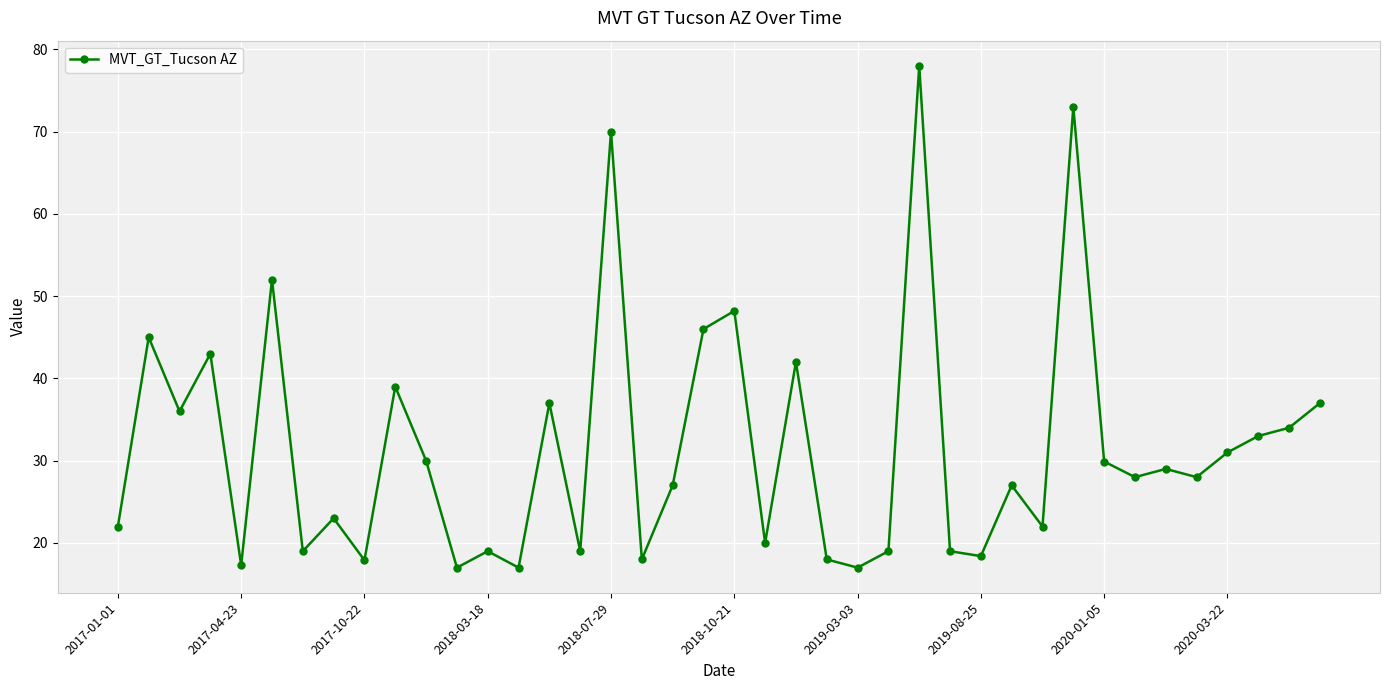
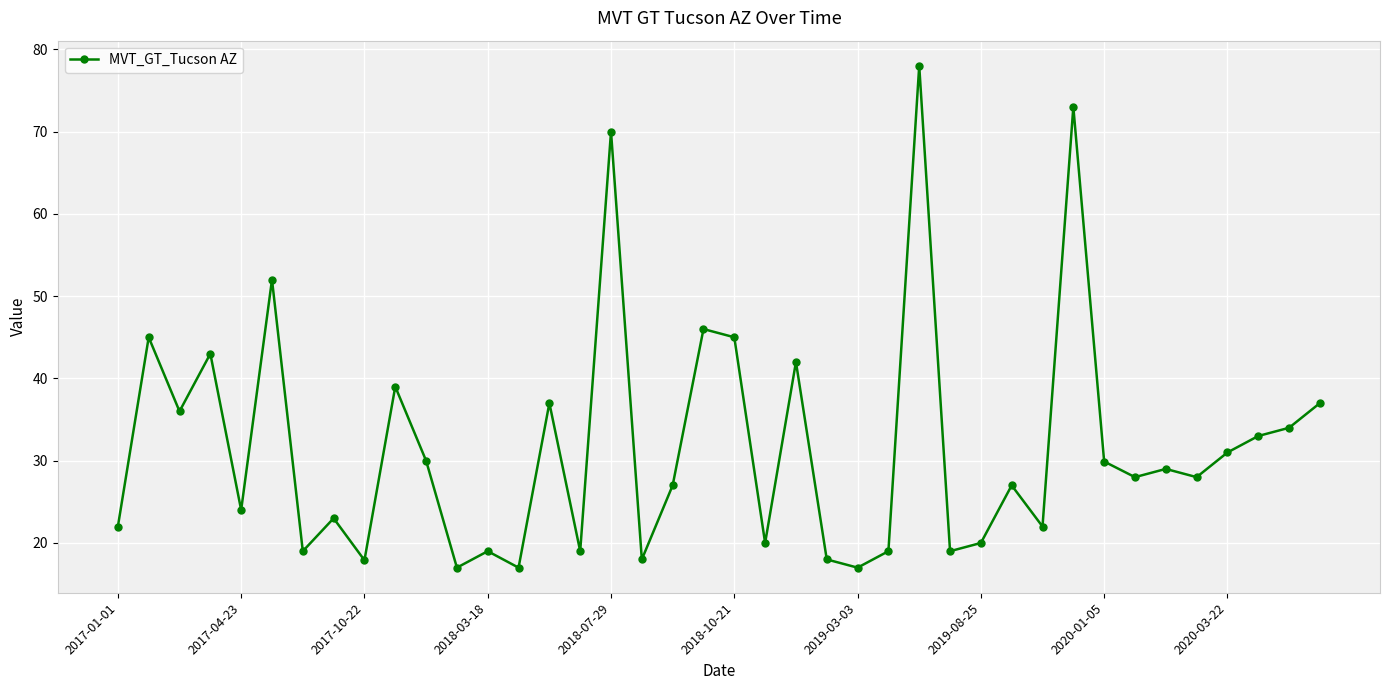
2017-04-23: 17 -> 24
2018-10-21: 48 -> 45
2019-08-25: 18 -> 20
